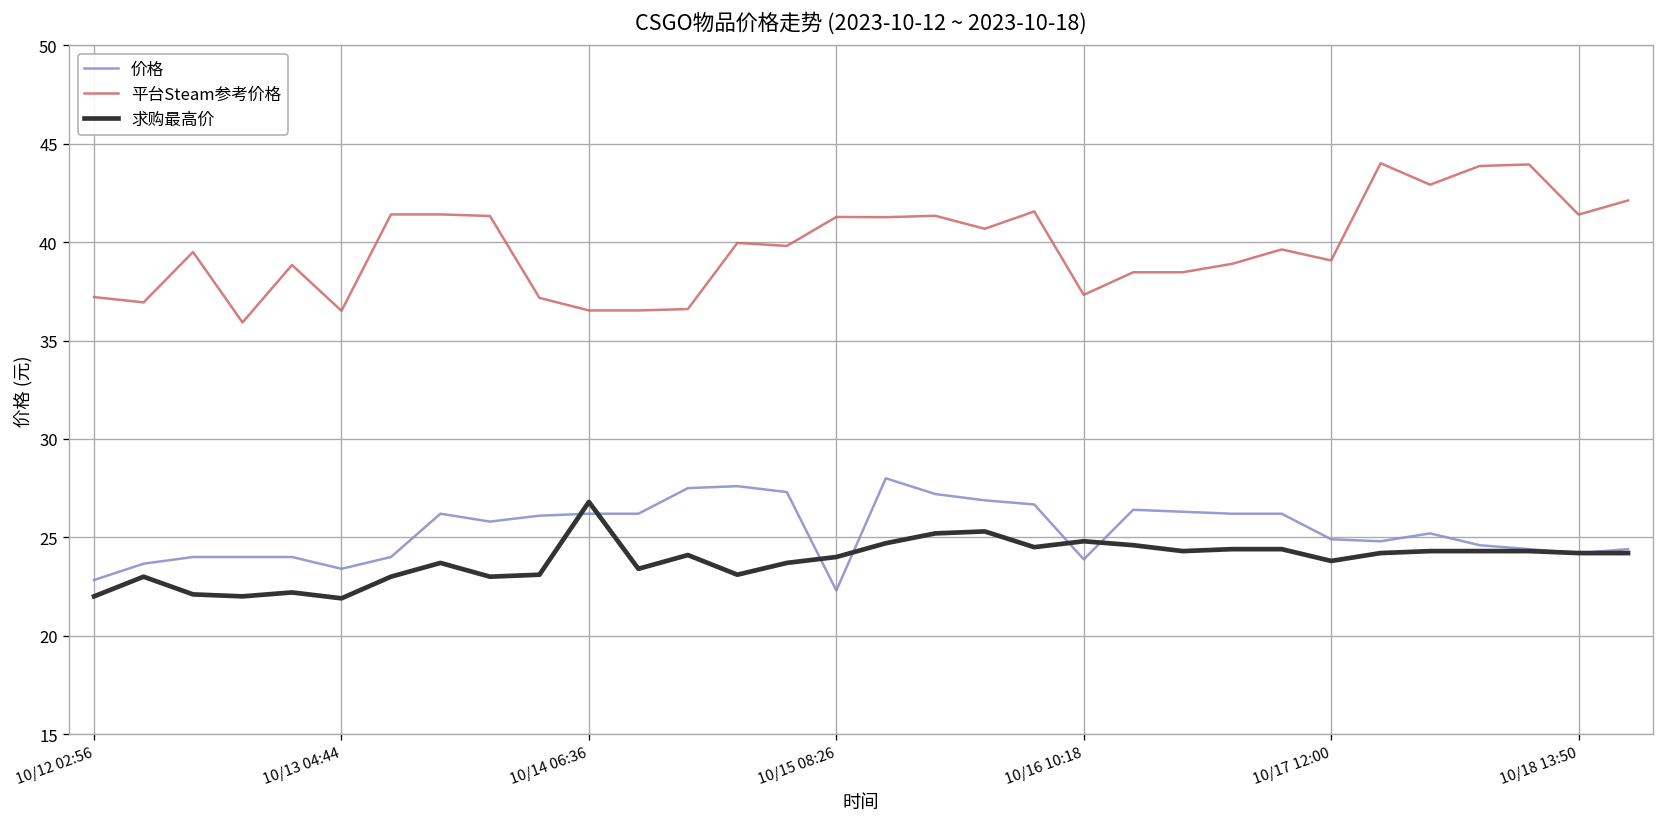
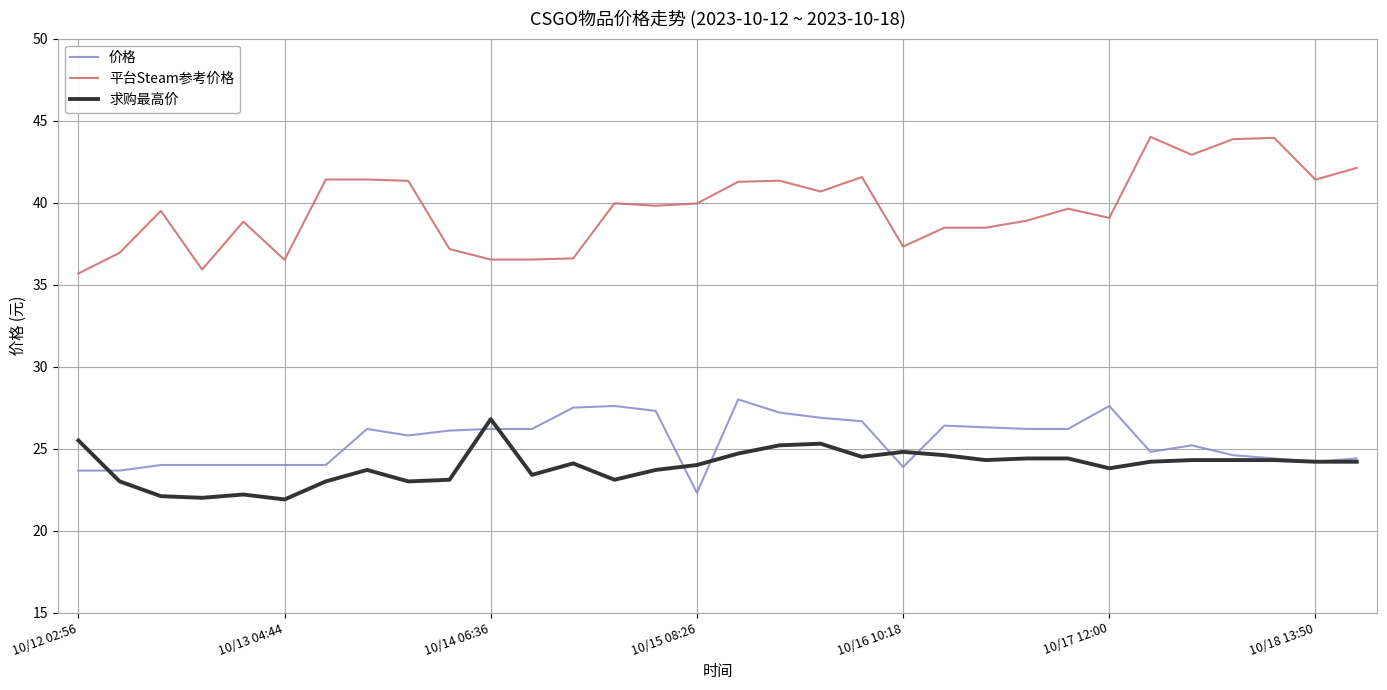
价格, 10/12 02:56: 22.8 -> 23.7
平台Steam参考价格, 10/12 02:56: 37.2 -> 35.7
求购最高价, 10/12 02:56: 22.0 -> 25.5
价格, 10/13 04:44: 23.4 -> 24.0
平台Steam参考价格, 10/15 08:26: 41.3 -> 40.0
价格, 10/17 12:00: 24.9 -> 27.6
